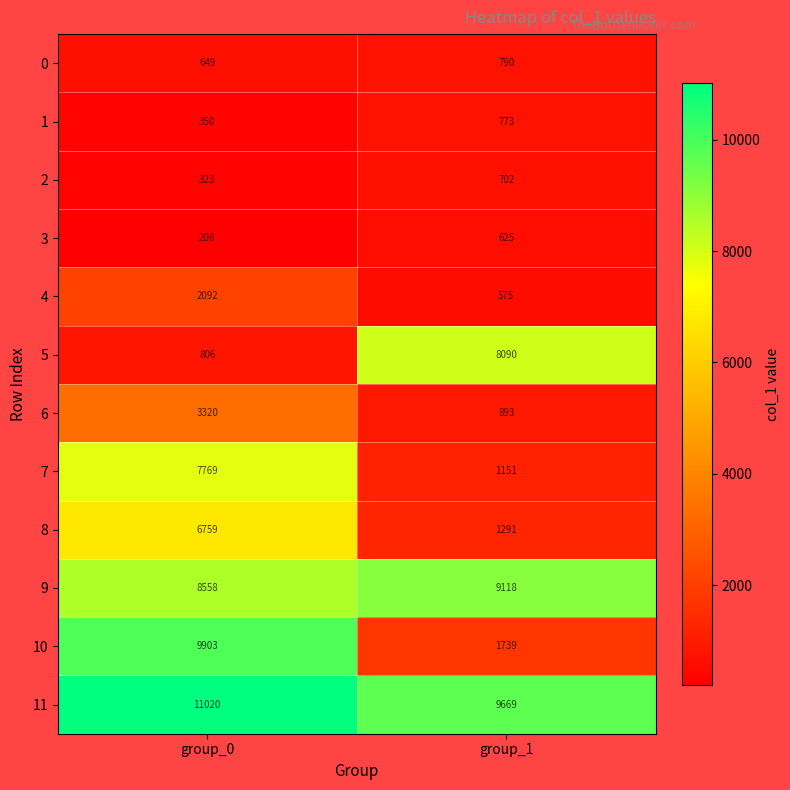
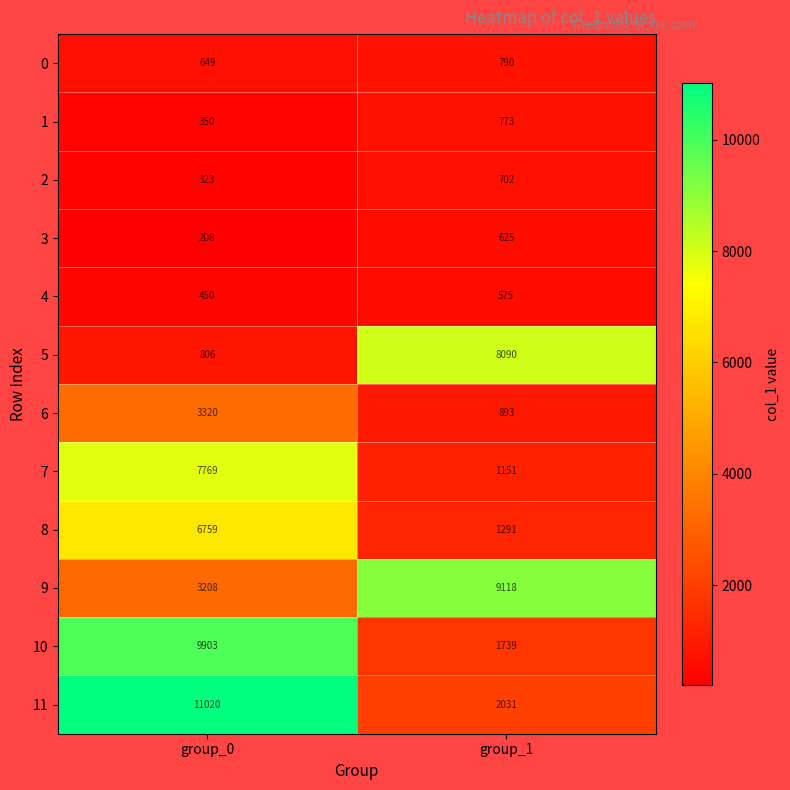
4, group_0: 2092 -> 450
9, group_0: 8558 -> 3208
11, group_1: 9669 -> 2031
